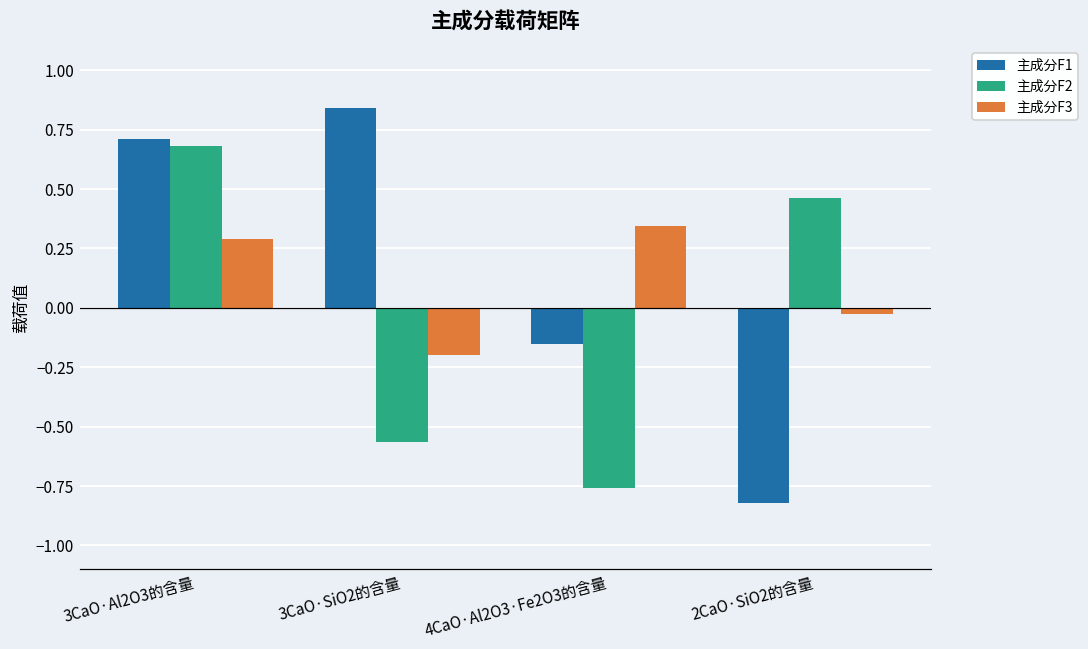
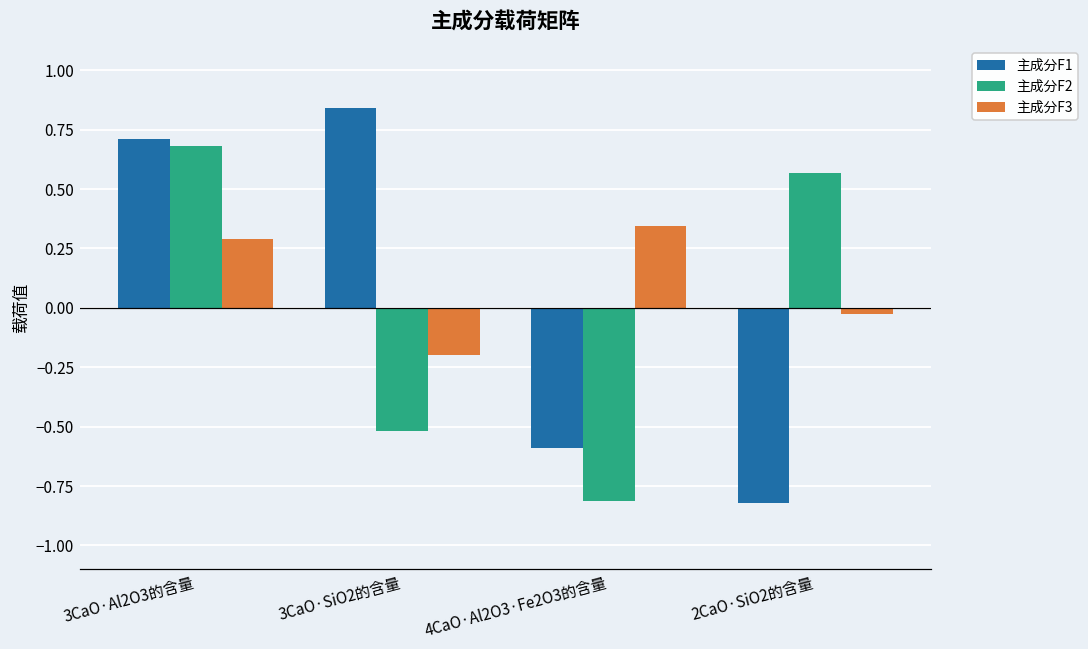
主成分F2, 3CaO·SiO2的含量: -0.56 -> -0.52
主成分F1, 4CaO·Al2O3·Fe2O3的含量: -0.15 -> -0.59
主成分F2, 4CaO·Al2O3·Fe2O3的含量: -0.76 -> -0.81
主成分F2, 2CaO·SiO2的含量: 0.46 -> 0.57
